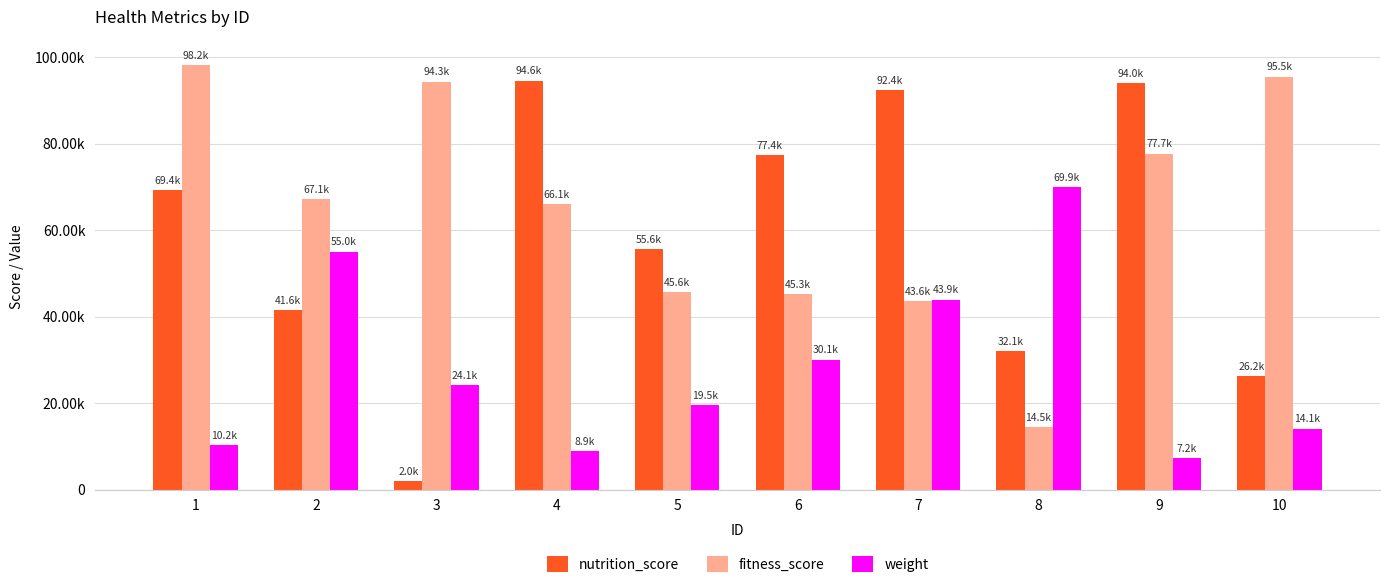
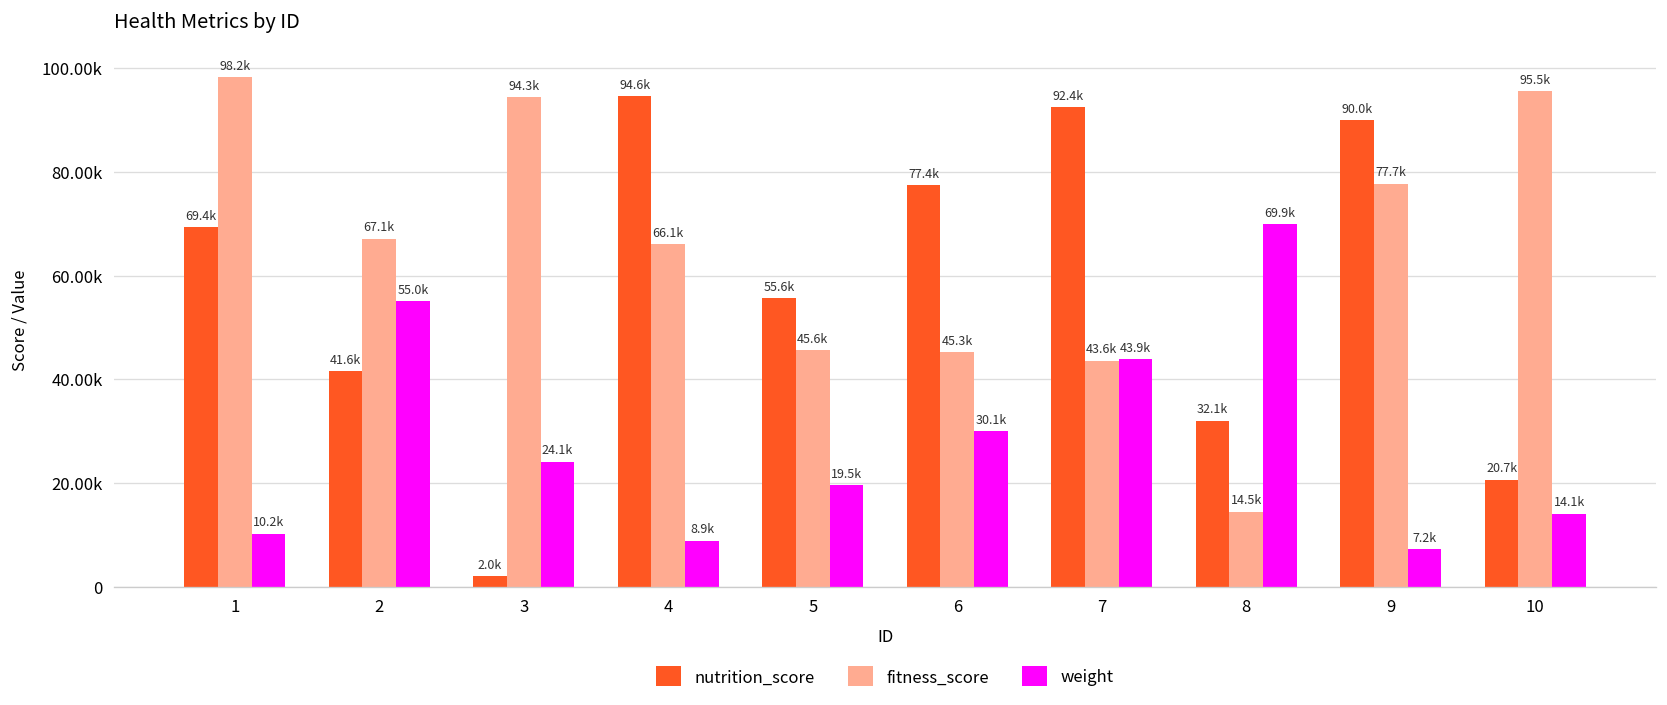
nutrition_score, 9: 94.0k -> 90.0k
nutrition_score, 10: 26.2k -> 20.7k
